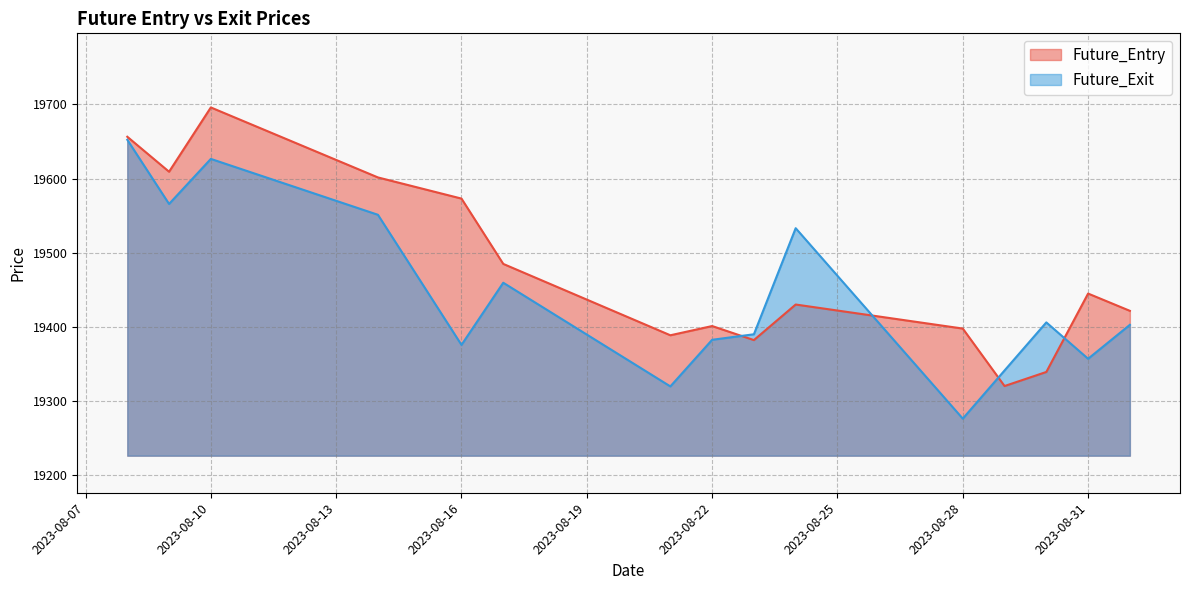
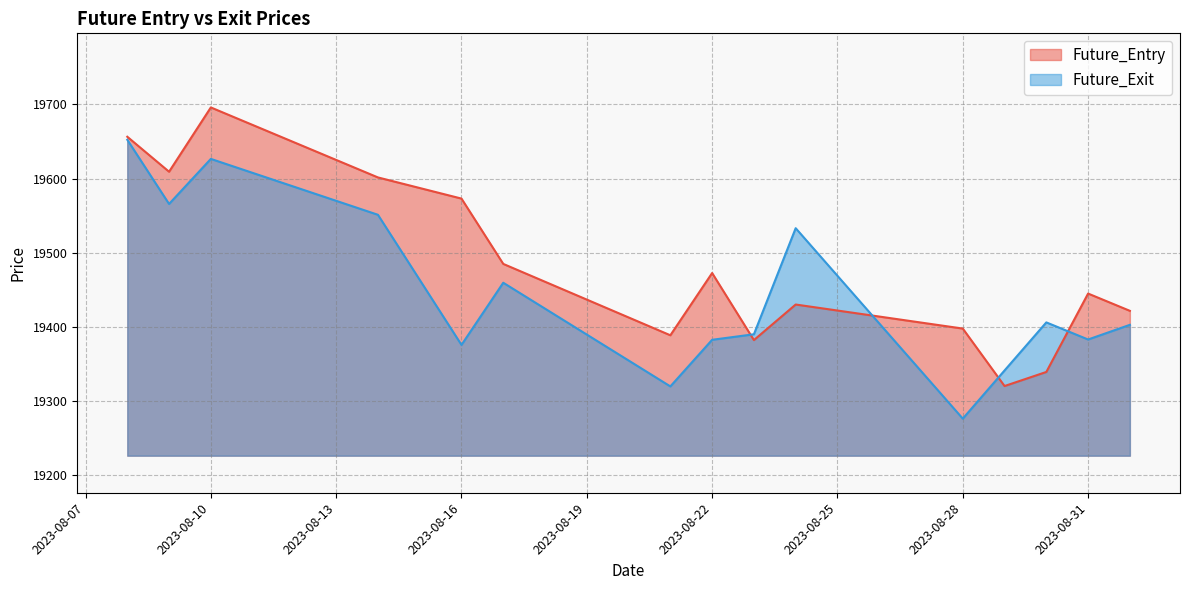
Future_Entry, 2023-08-22: 19400 -> 19470
Future_Exit, 2023-08-31: 19360 -> 19380
